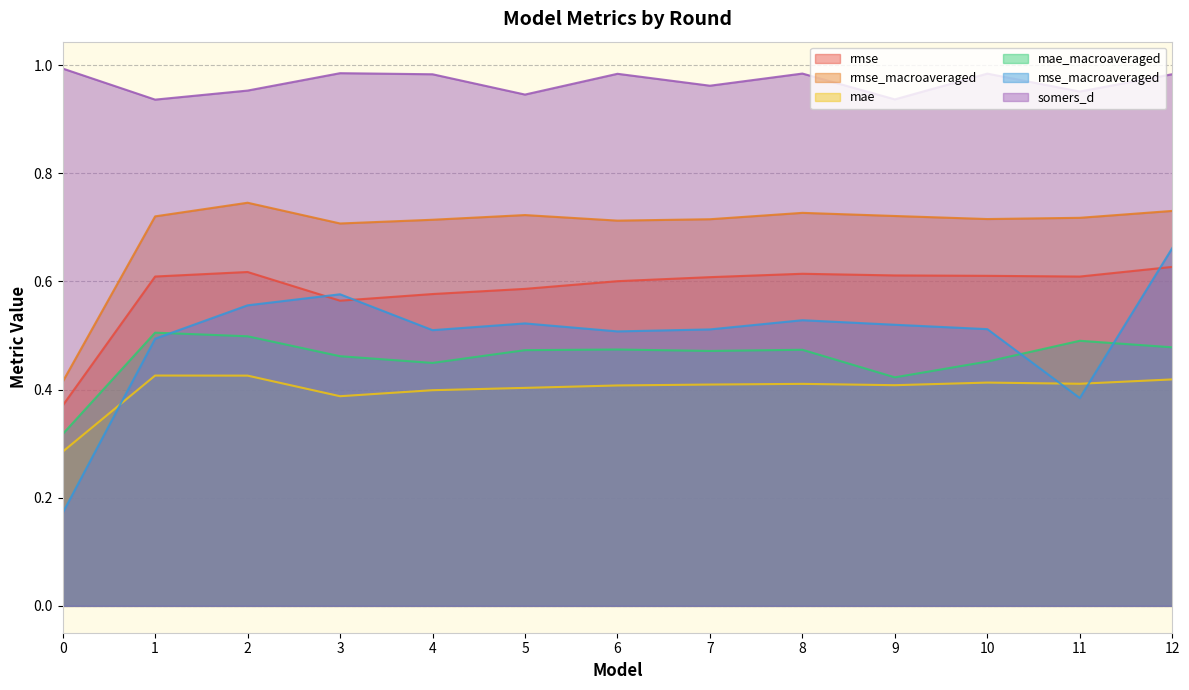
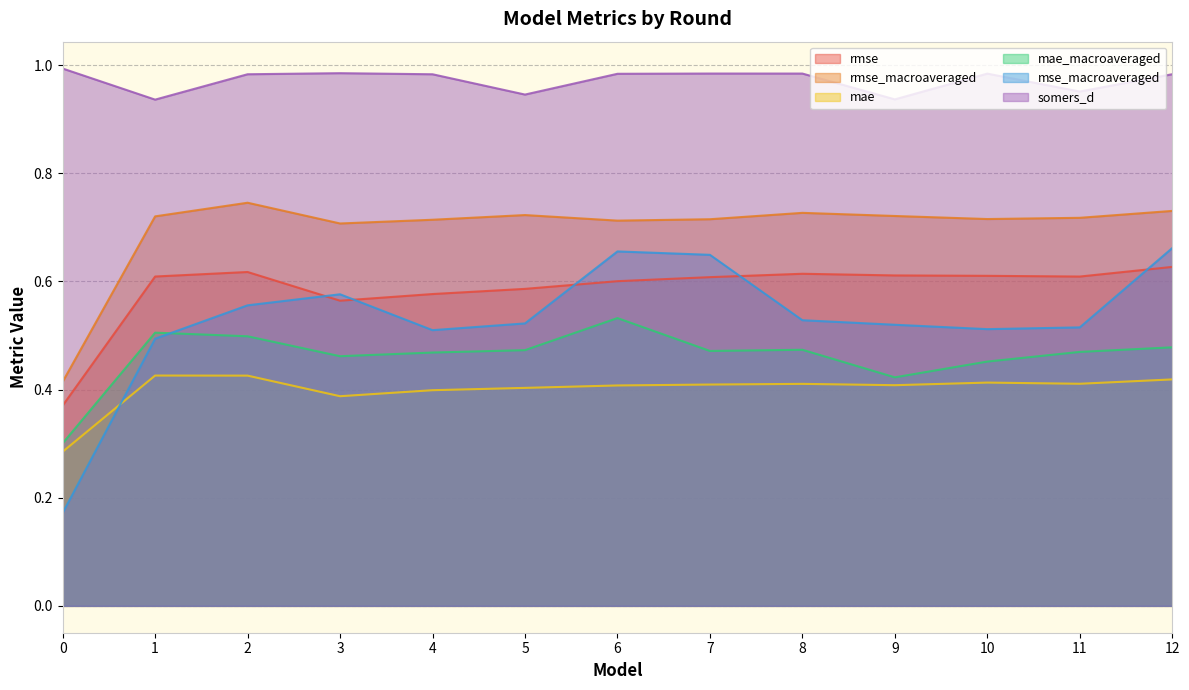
mae_macroaveraged, 0: 0.32 -> 0.30
somers_d, 2: 0.95 -> 0.98
mae_macroaveraged, 4: 0.45 -> 0.47
mae_macroaveraged, 6: 0.47 -> 0.53
mse_macroaveraged, 6: 0.51 -> 0.66
mse_macroaveraged, 7: 0.51 -> 0.65
somers_d, 7: 0.96 -> 0.98
mae_macroaveraged, 11: 0.49 -> 0.47
mse_macroaveraged, 11: 0.38 -> 0.51
